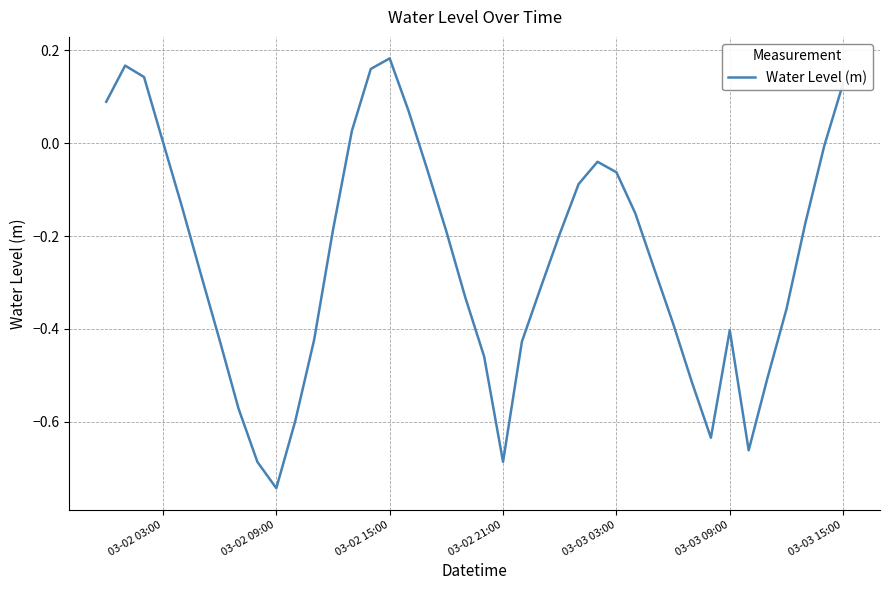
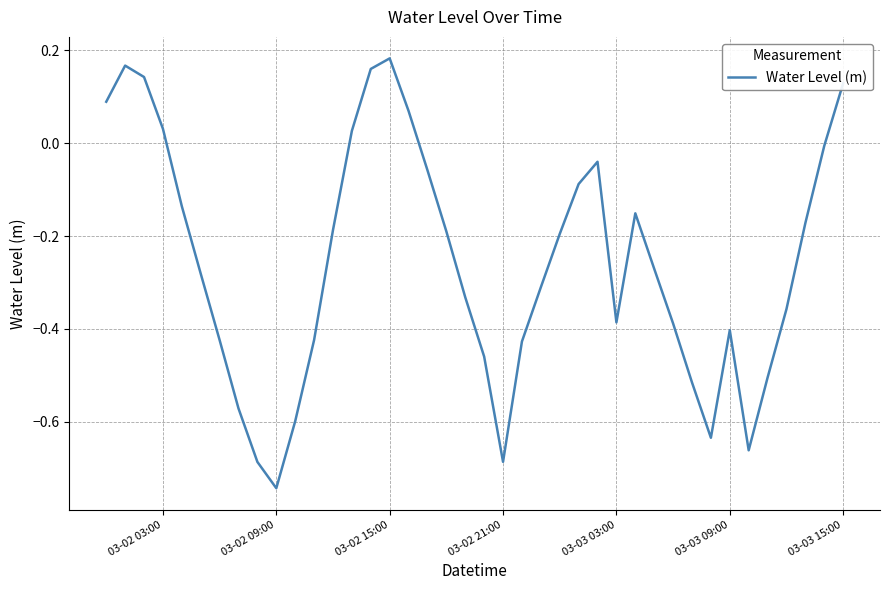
03-02 03:00: 0.00 -> 0.03
03-03 03:00: -0.06 -> -0.39
